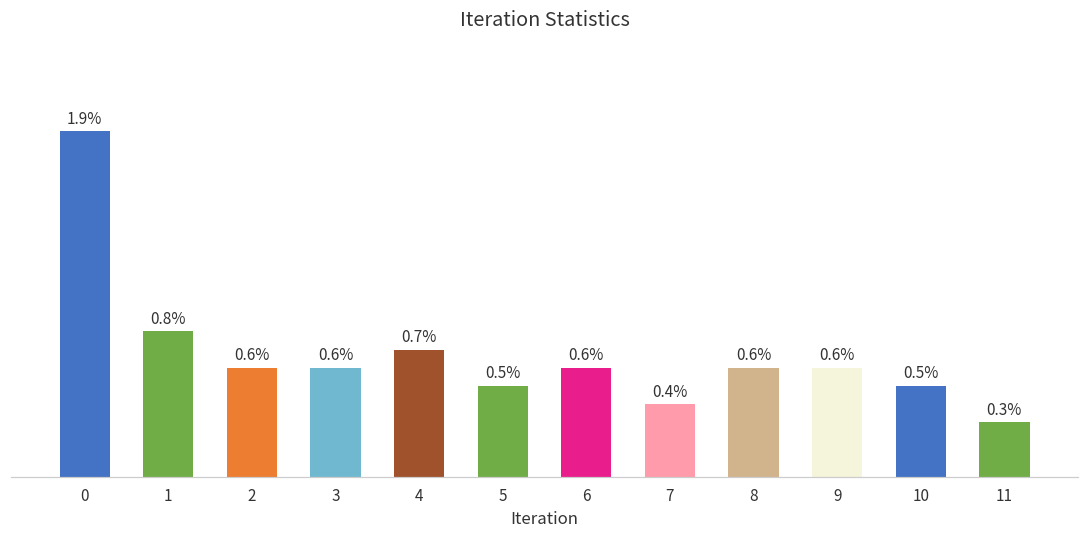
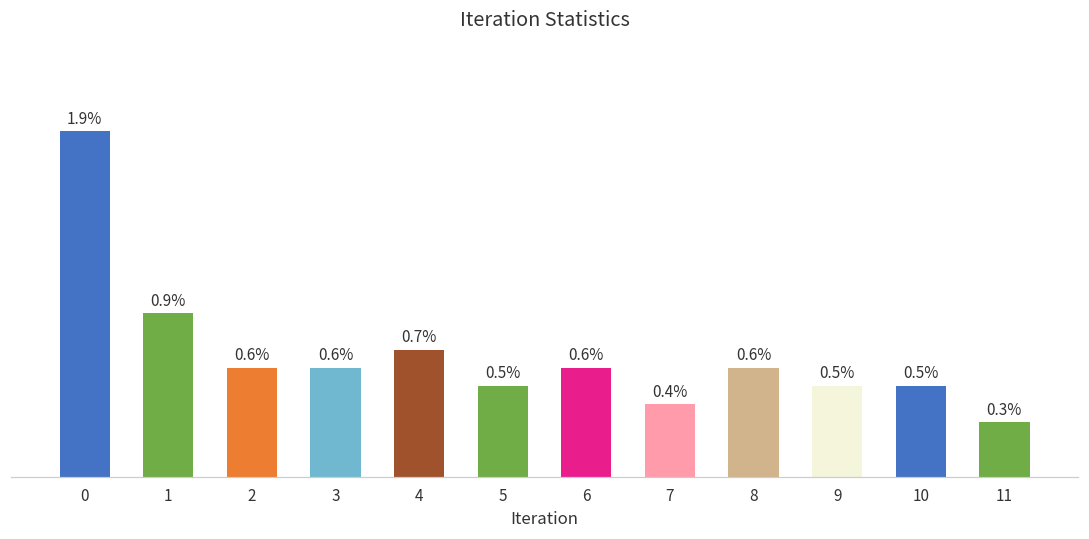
1: 0.8% -> 0.9%
9: 0.6% -> 0.5%
